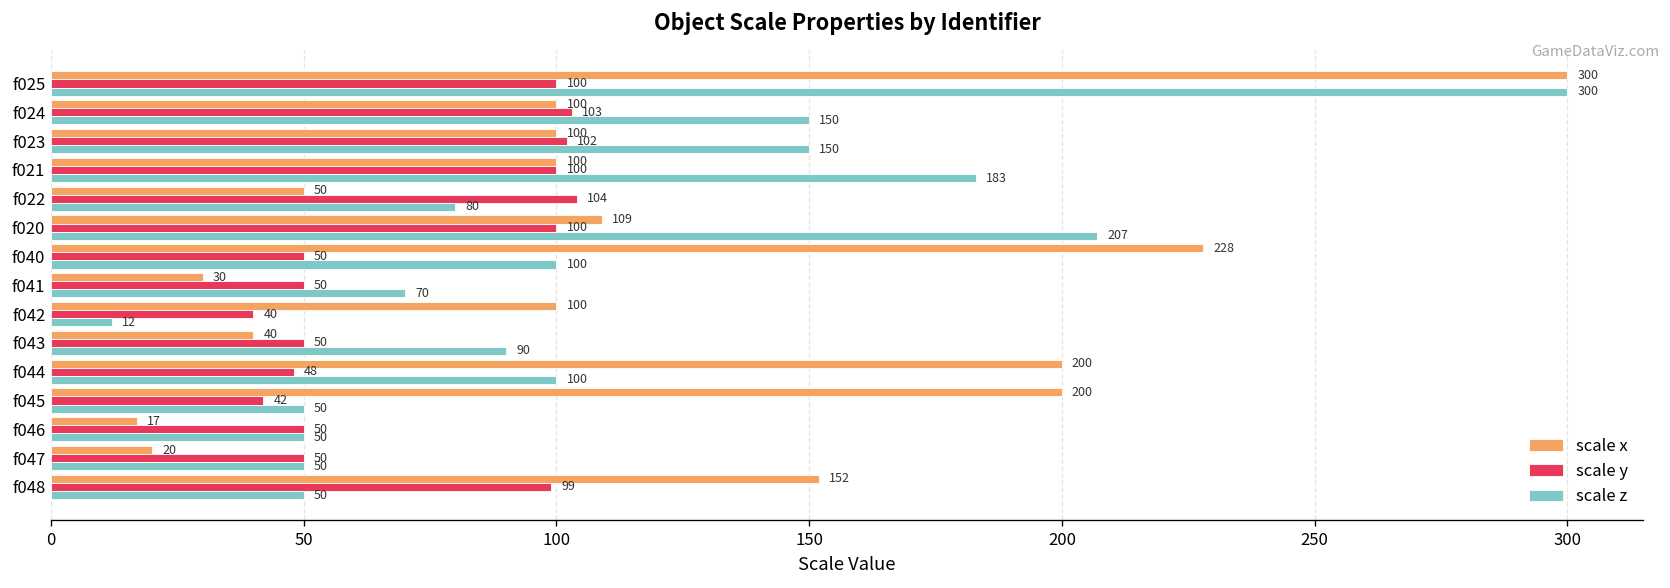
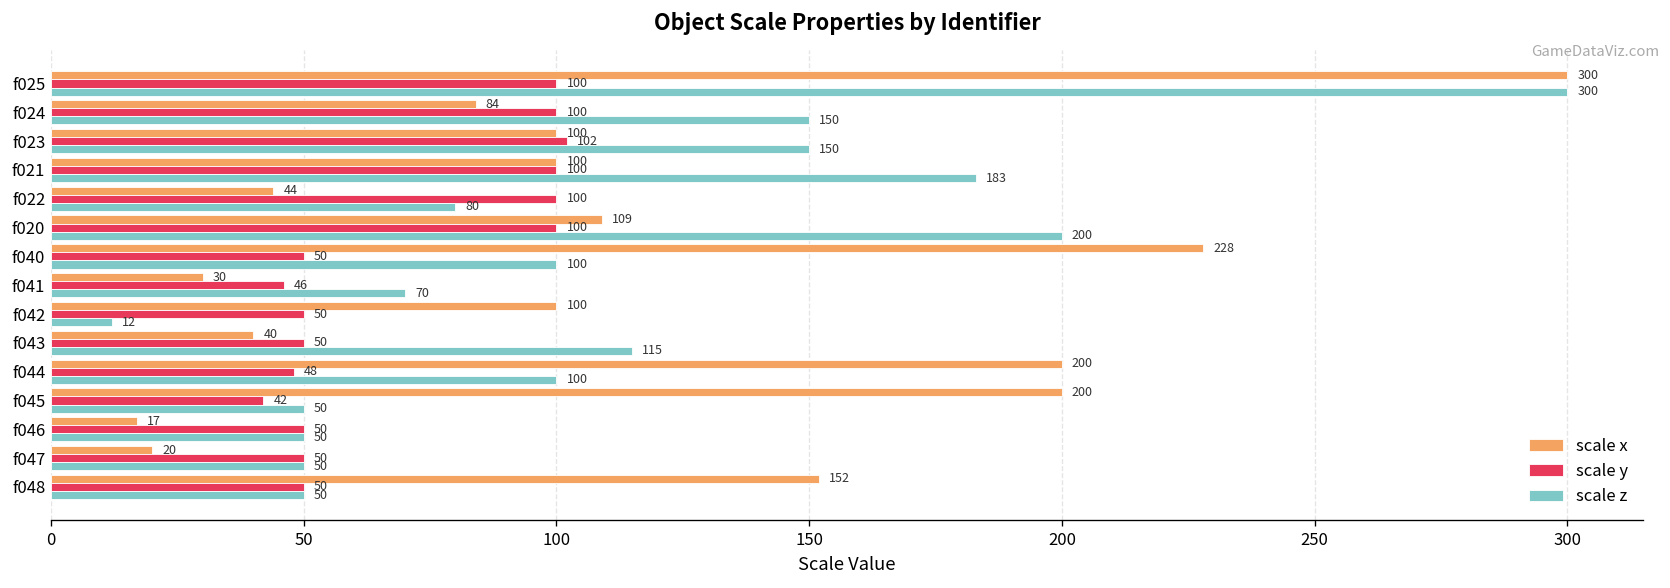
scale x, f024: 100 -> 84
scale y, f024: 103 -> 100
scale x, f022: 50 -> 44
scale y, f022: 104 -> 100
scale z, f020: 207 -> 200
scale y, f041: 50 -> 46
scale y, f042: 40 -> 50
scale z, f043: 90 -> 115
scale y, f048: 99 -> 50
